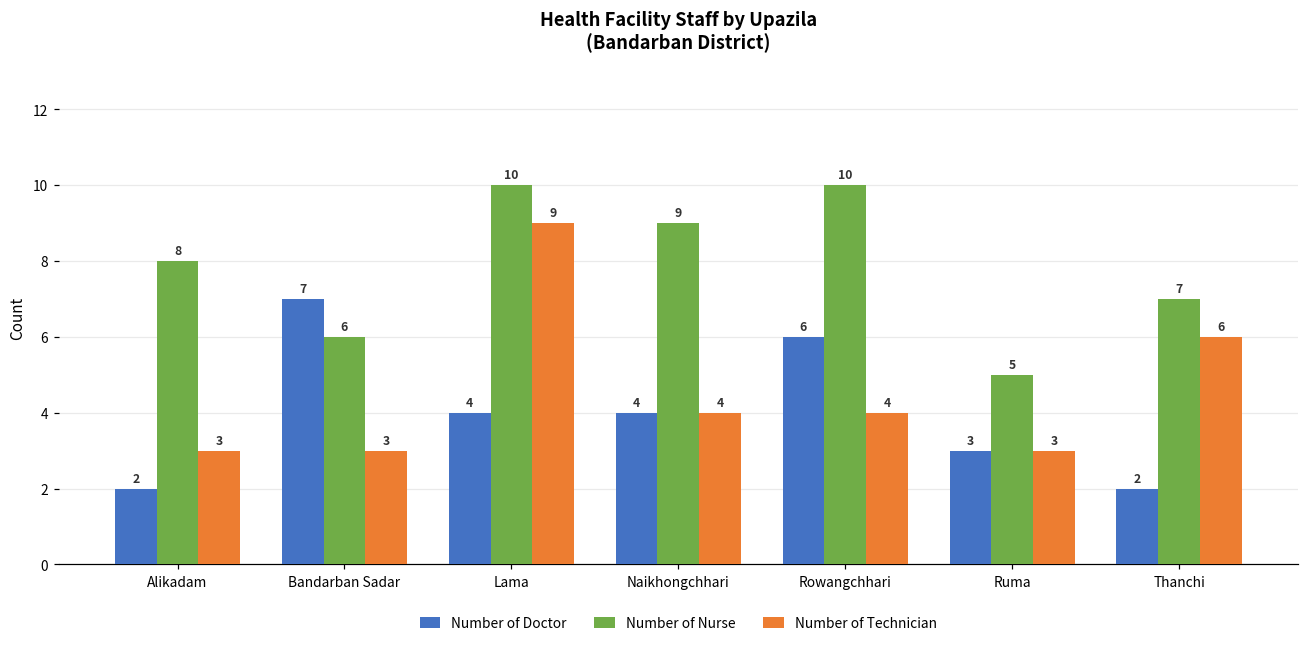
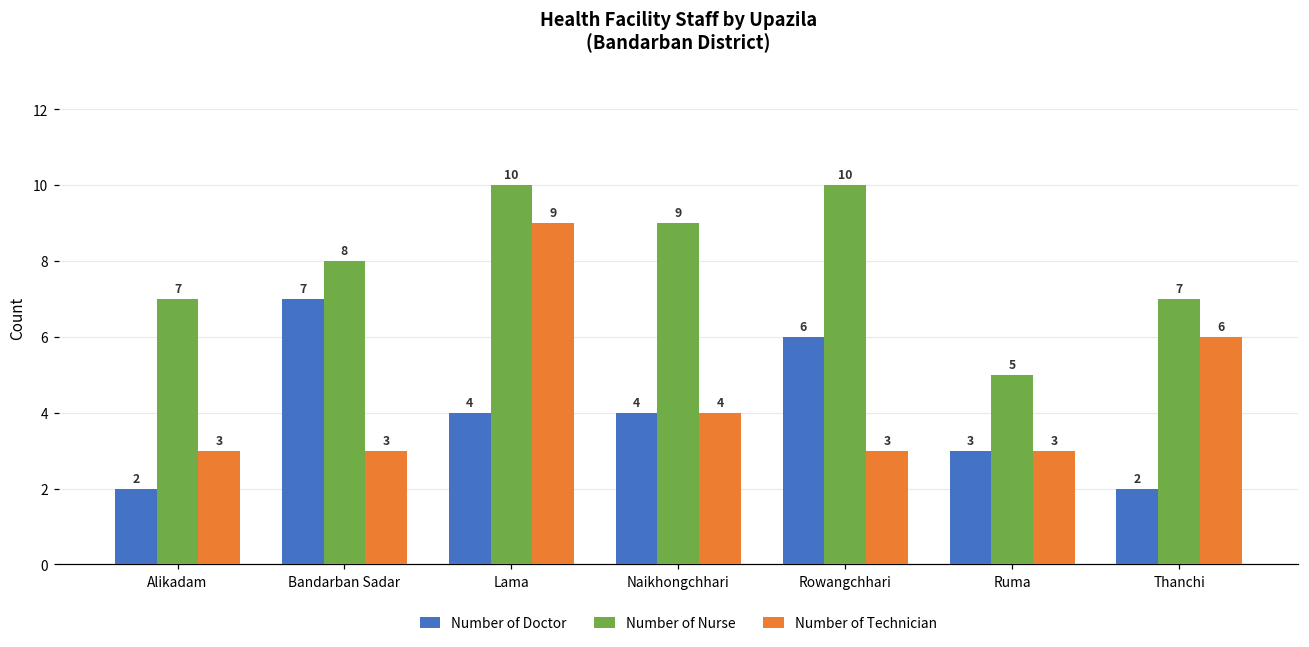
Number of Nurse, Alikadam: 8 -> 7
Number of Nurse, Bandarban Sadar: 6 -> 8
Number of Technician, Rowangchhari: 4 -> 3
